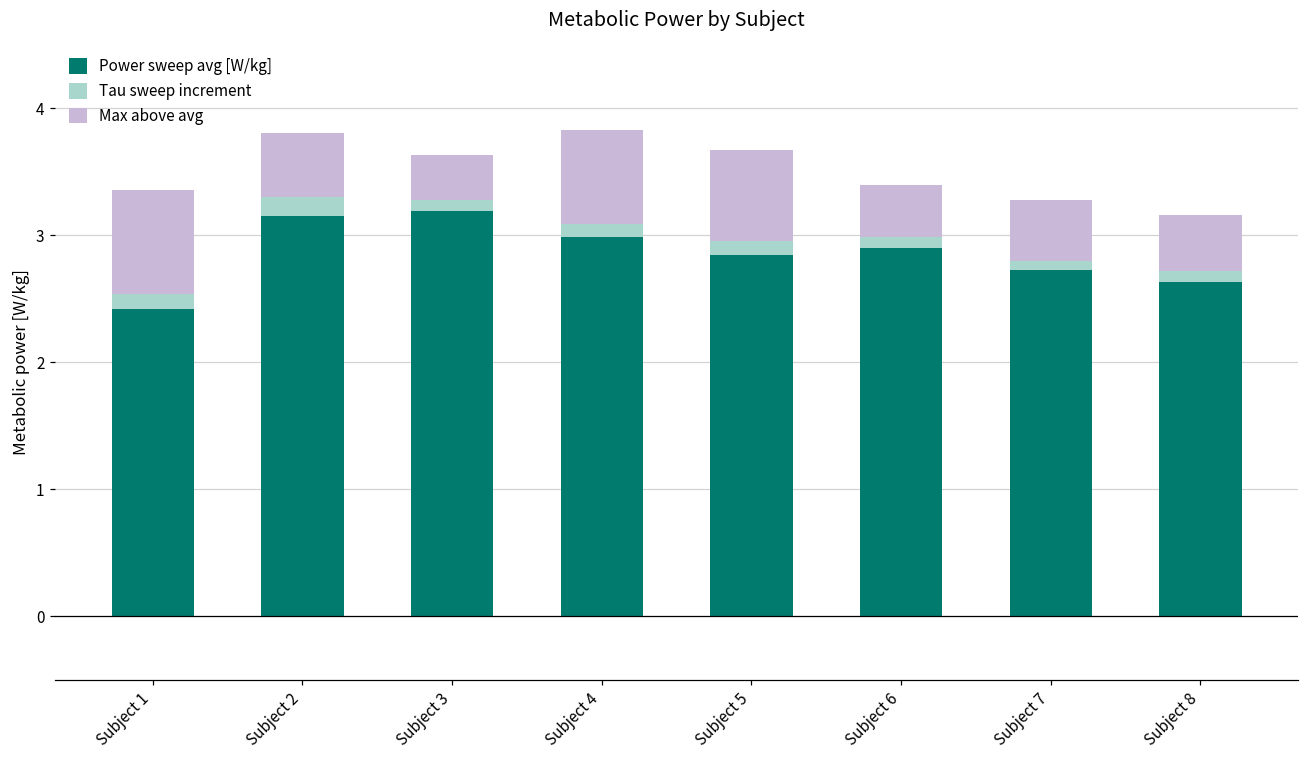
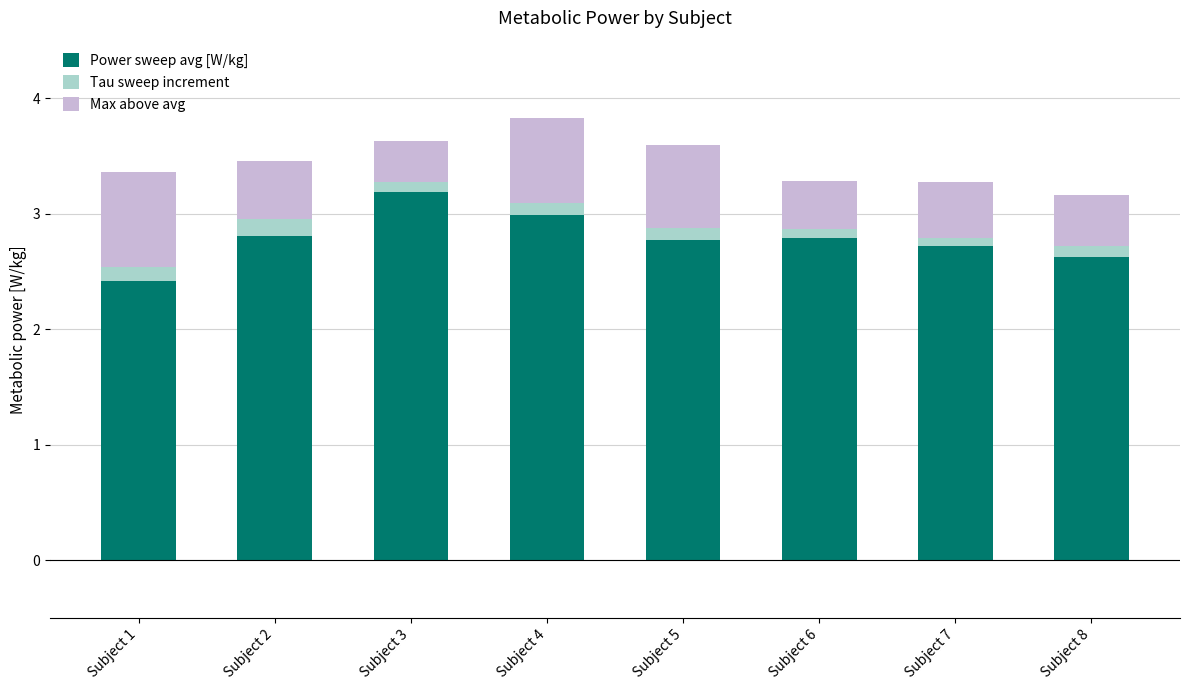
Power sweep avg [W/kg], Subject 2: 3.15 -> 2.81
Power sweep avg [W/kg], Subject 5: 2.85 -> 2.77
Power sweep avg [W/kg], Subject 6: 2.90 -> 2.79
